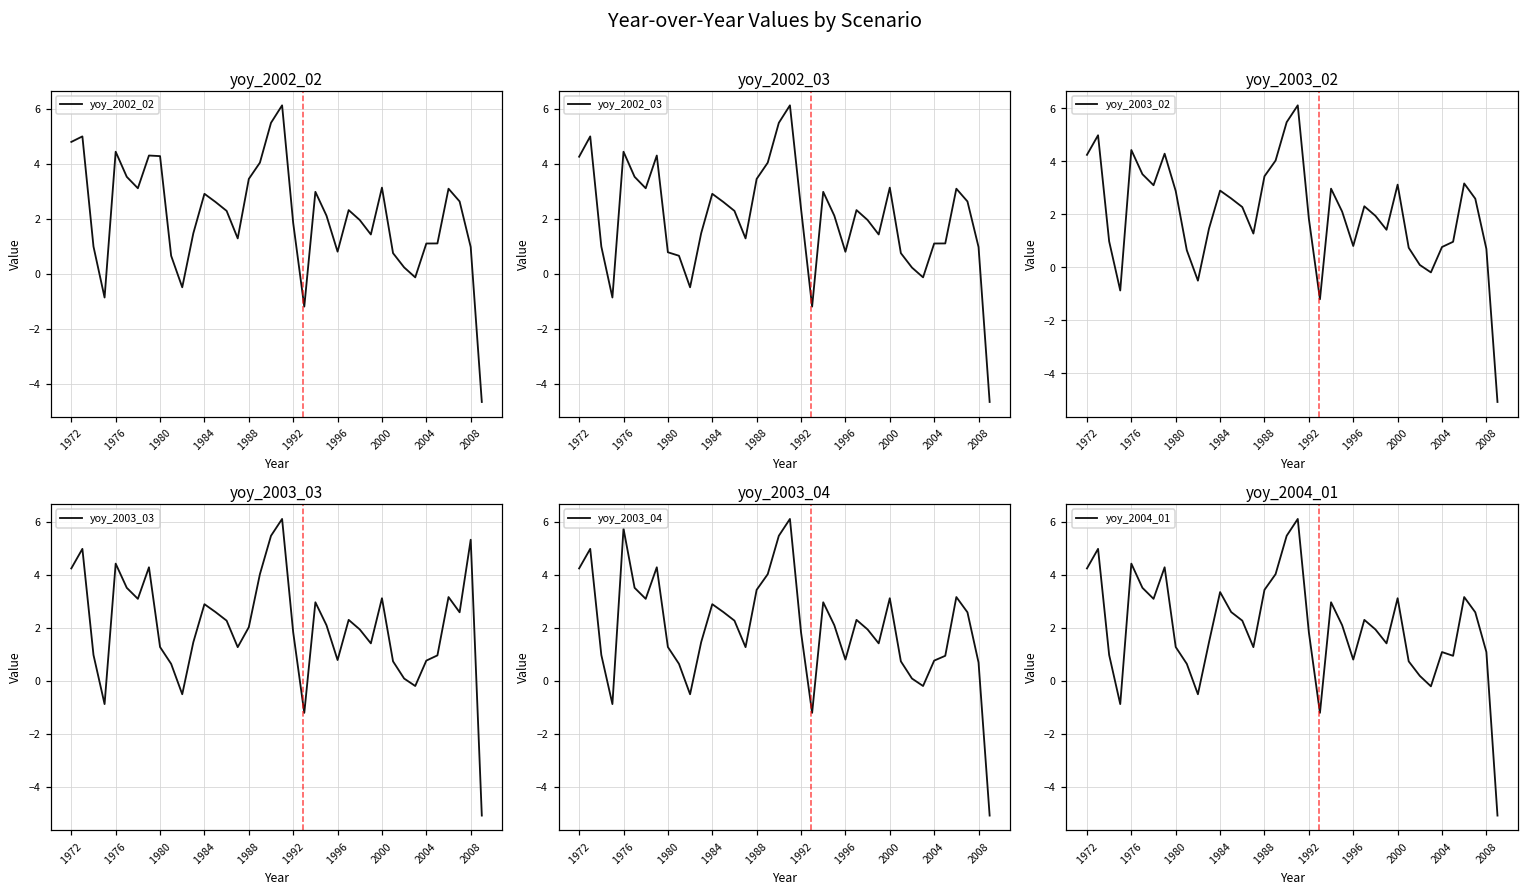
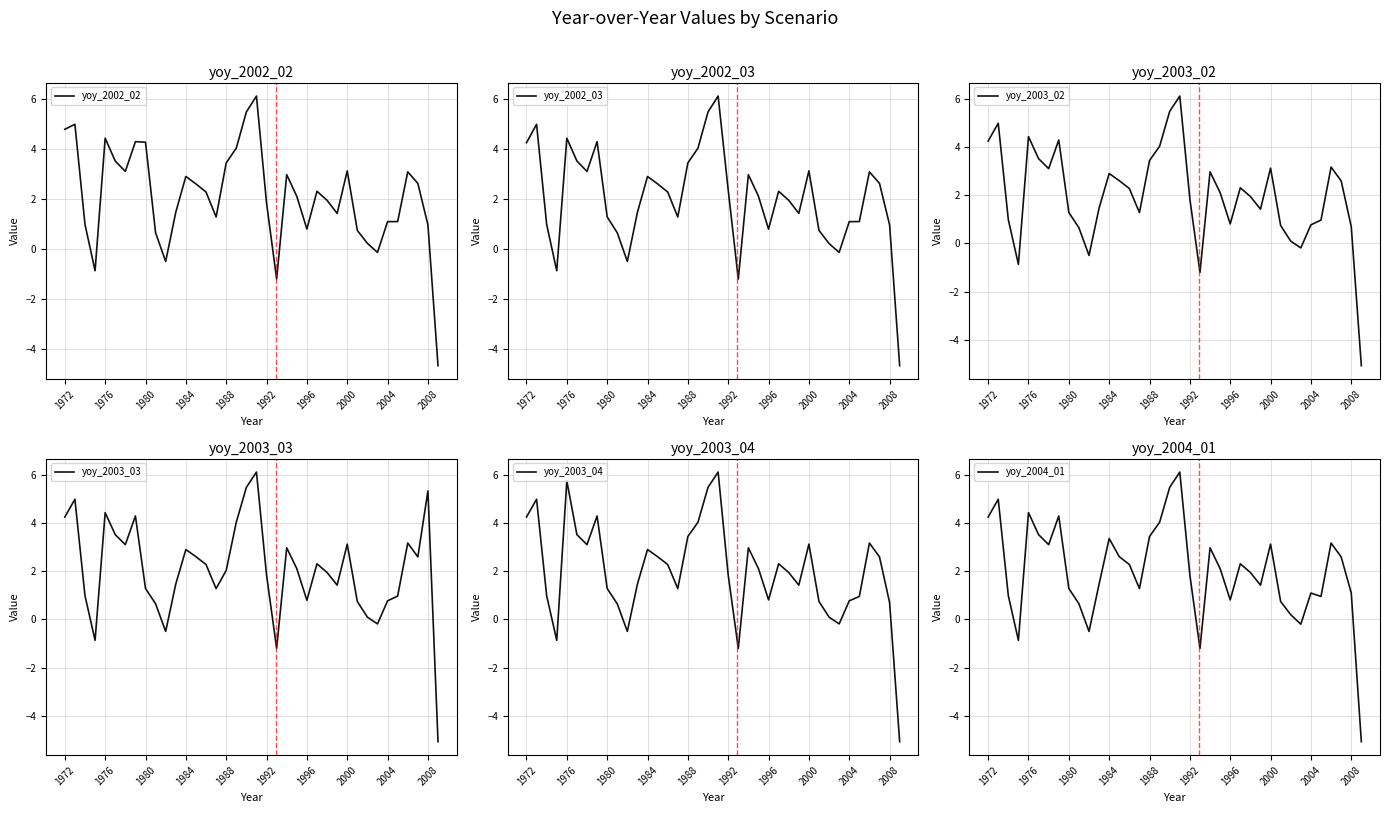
yoy_2002_03, 1980: 0.8 -> 1.3
yoy_2003_02, 1980: 2.9 -> 1.3
